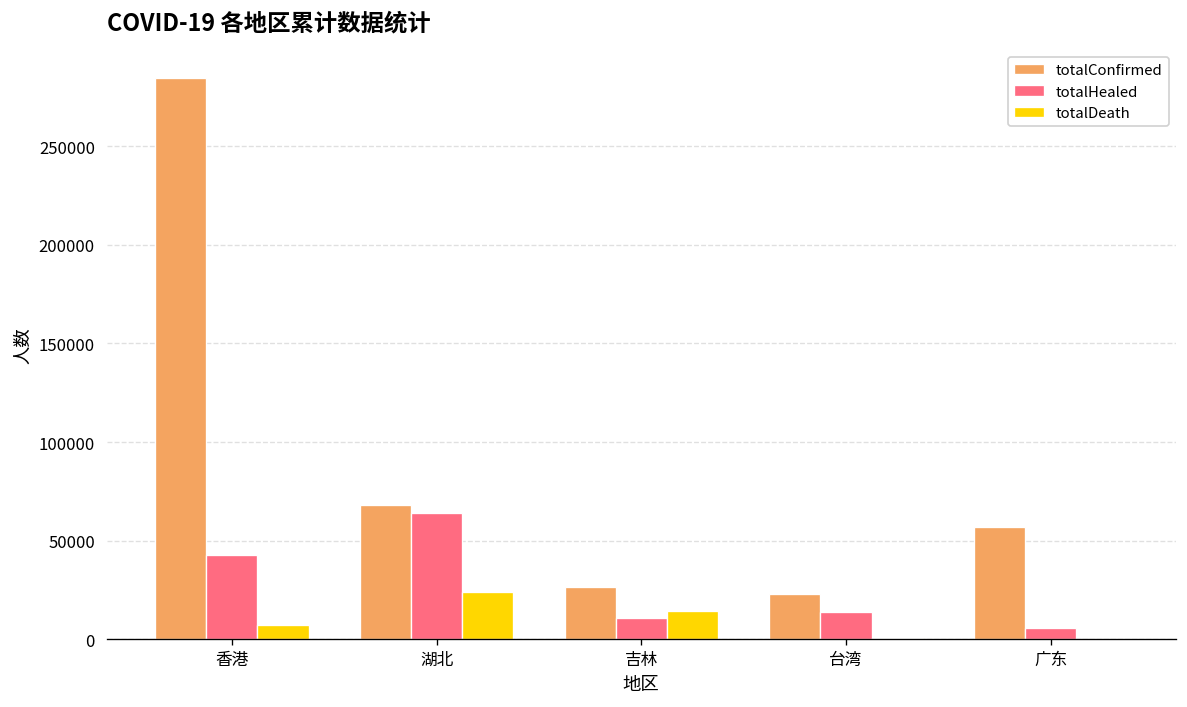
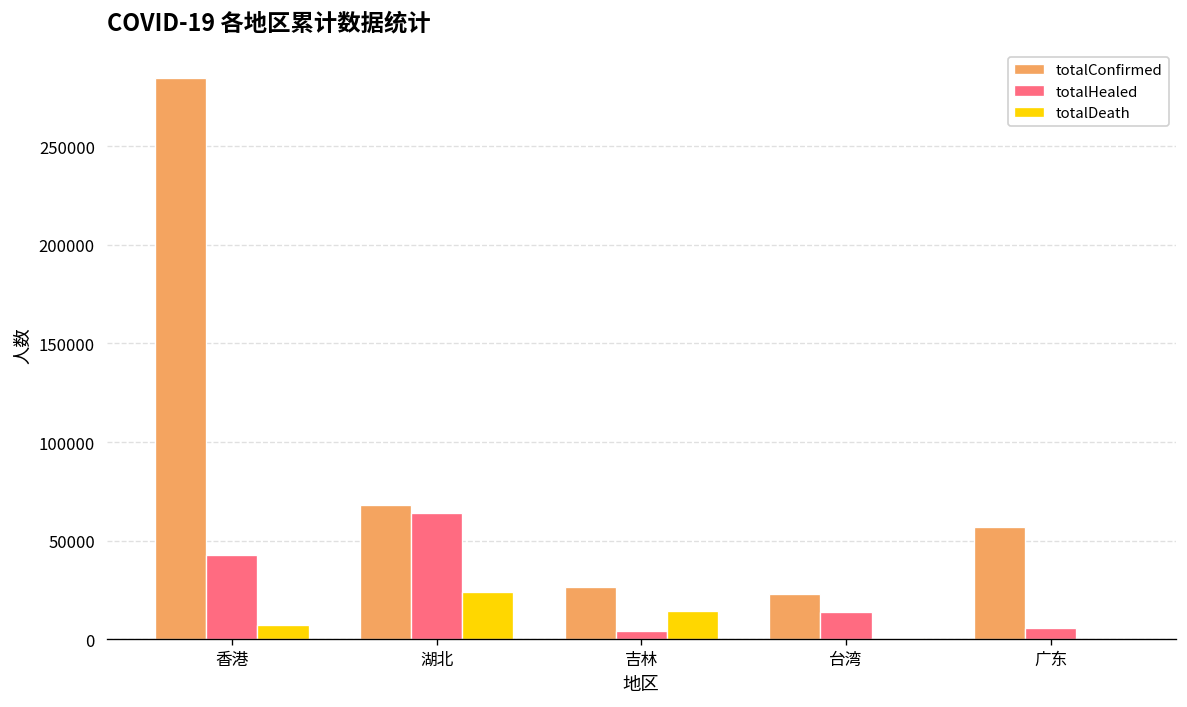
totalHealed, 吉林: 11000 -> 4000
